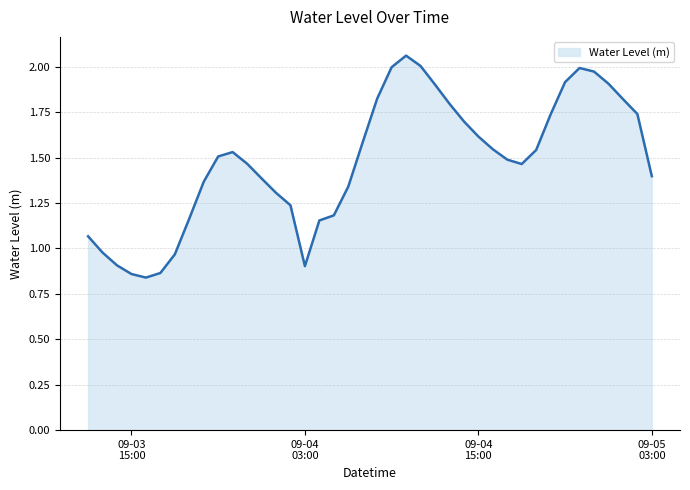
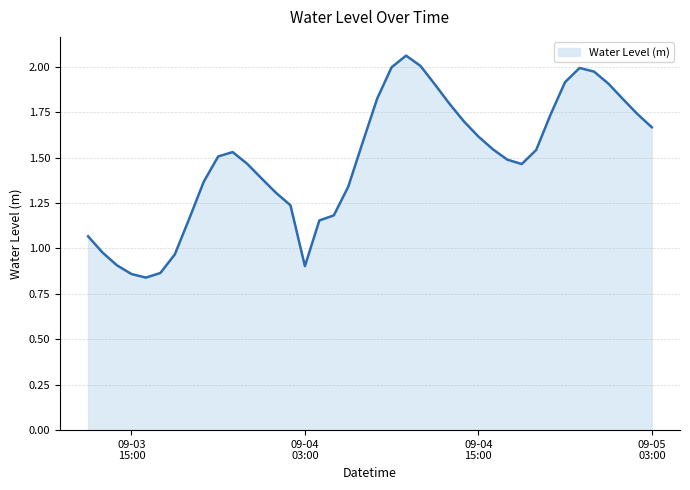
09-05 03:00: 1.40 -> 1.67
